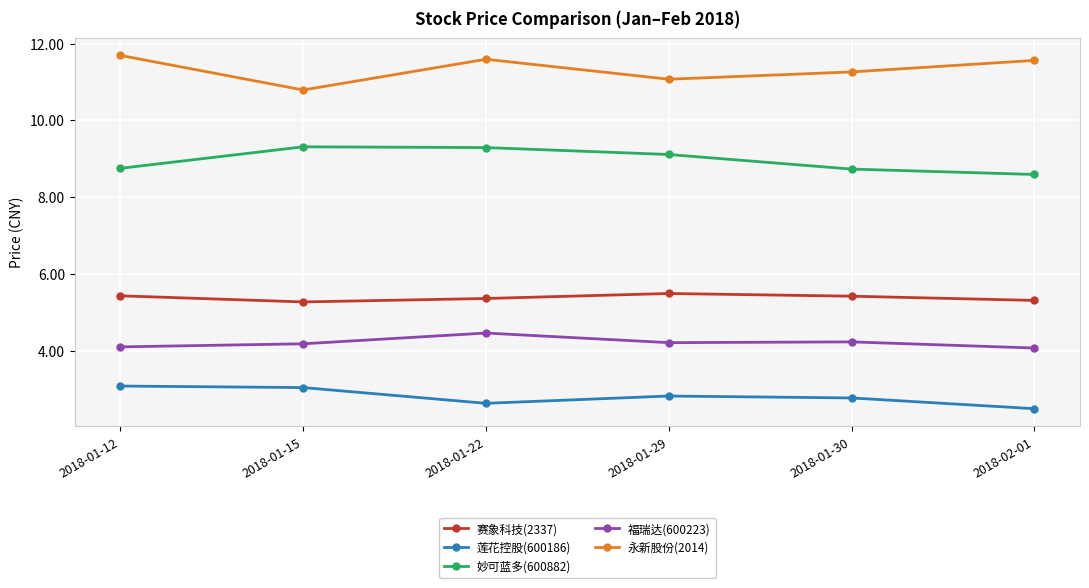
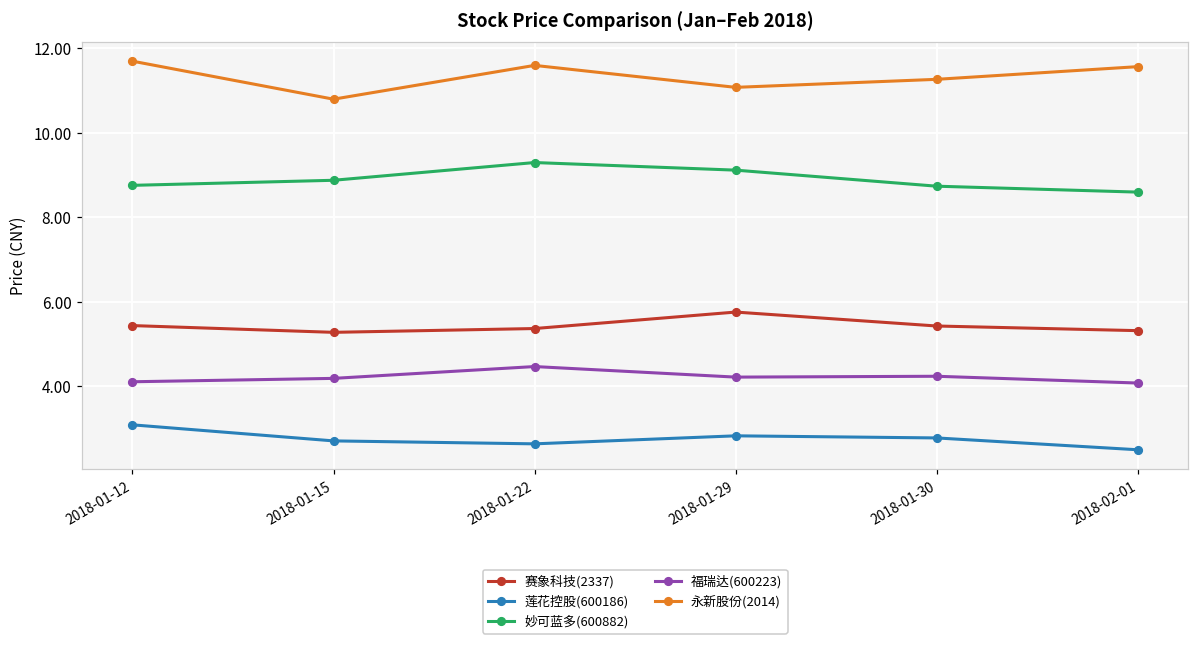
莲花控股(600186), 2018-01-15: 3.0 -> 2.7
妙可蓝多(600882), 2018-01-15: 9.3 -> 8.9
赛象科技(2337), 2018-01-29: 5.5 -> 5.8
